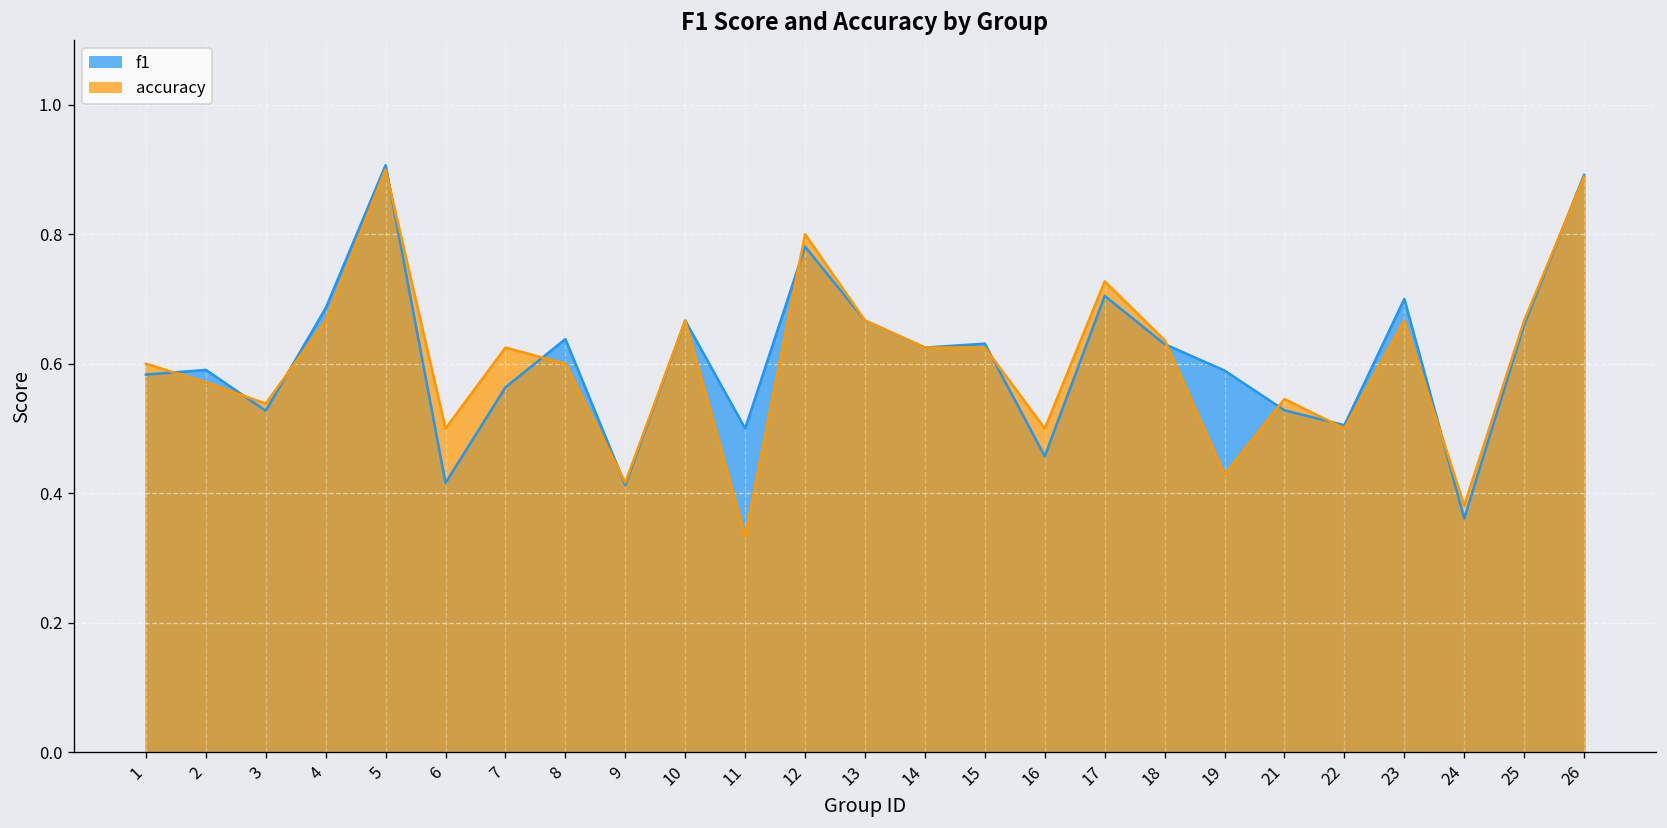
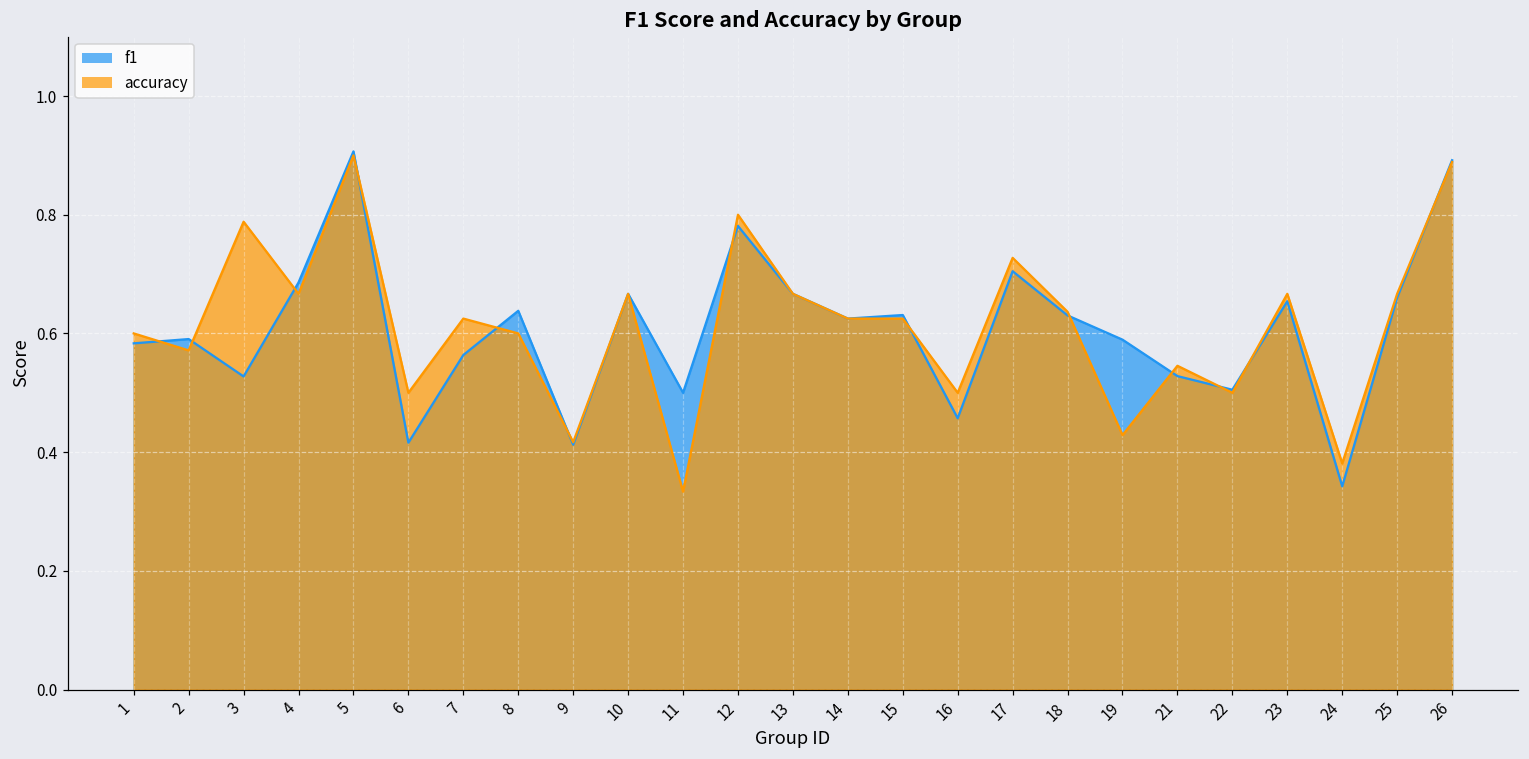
accuracy, 3: 0.54 -> 0.79
f1, 23: 0.70 -> 0.65
f1, 24: 0.36 -> 0.34
